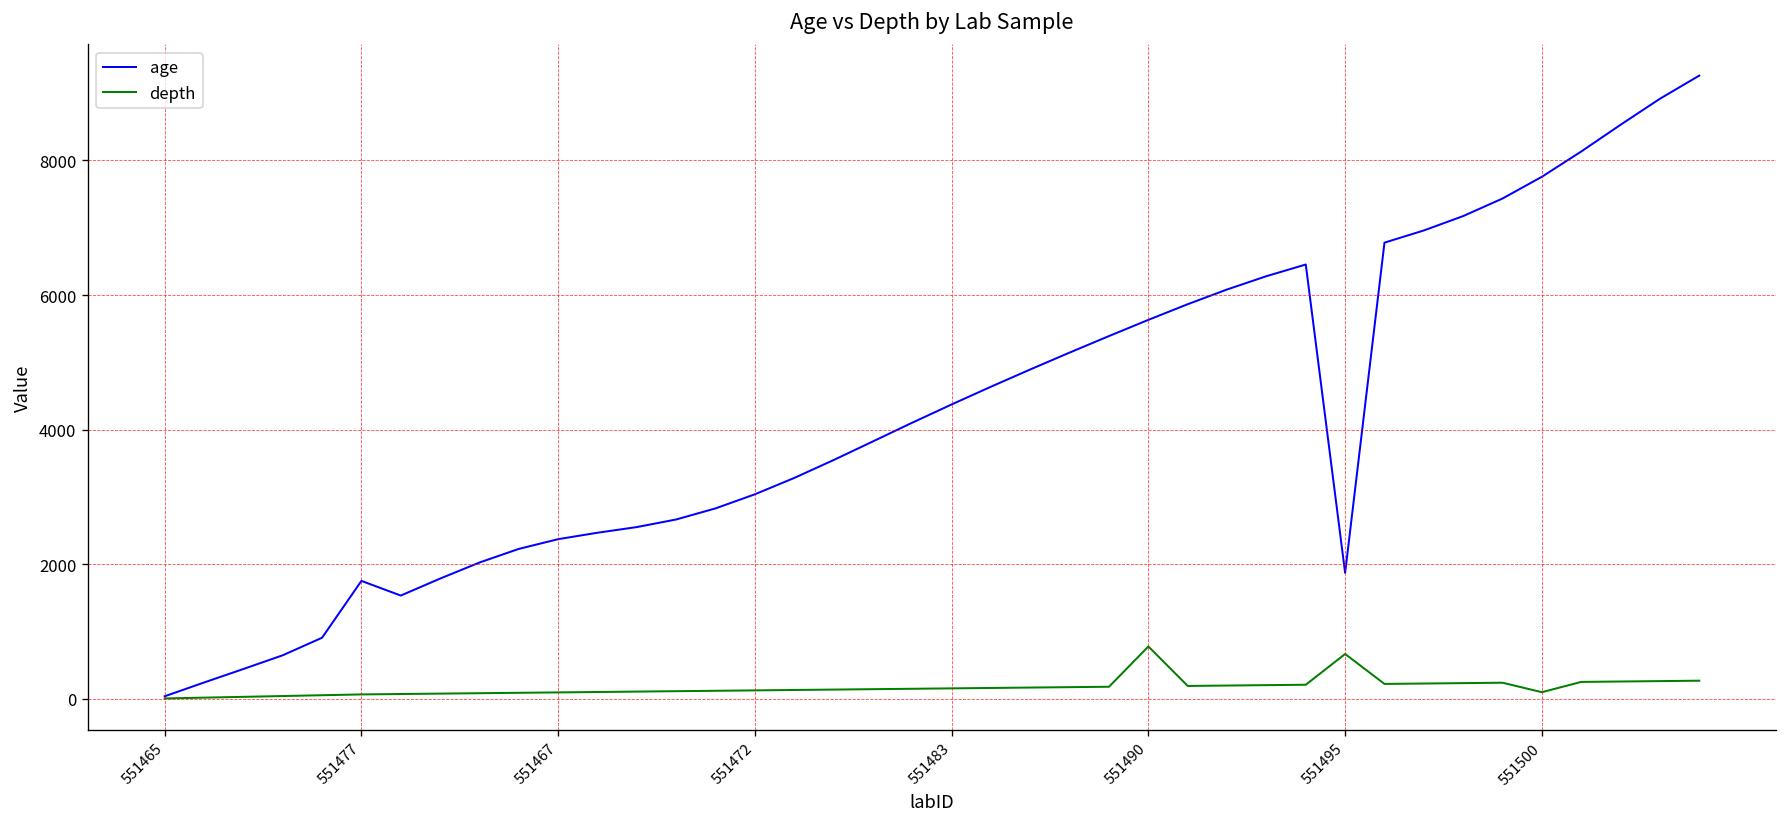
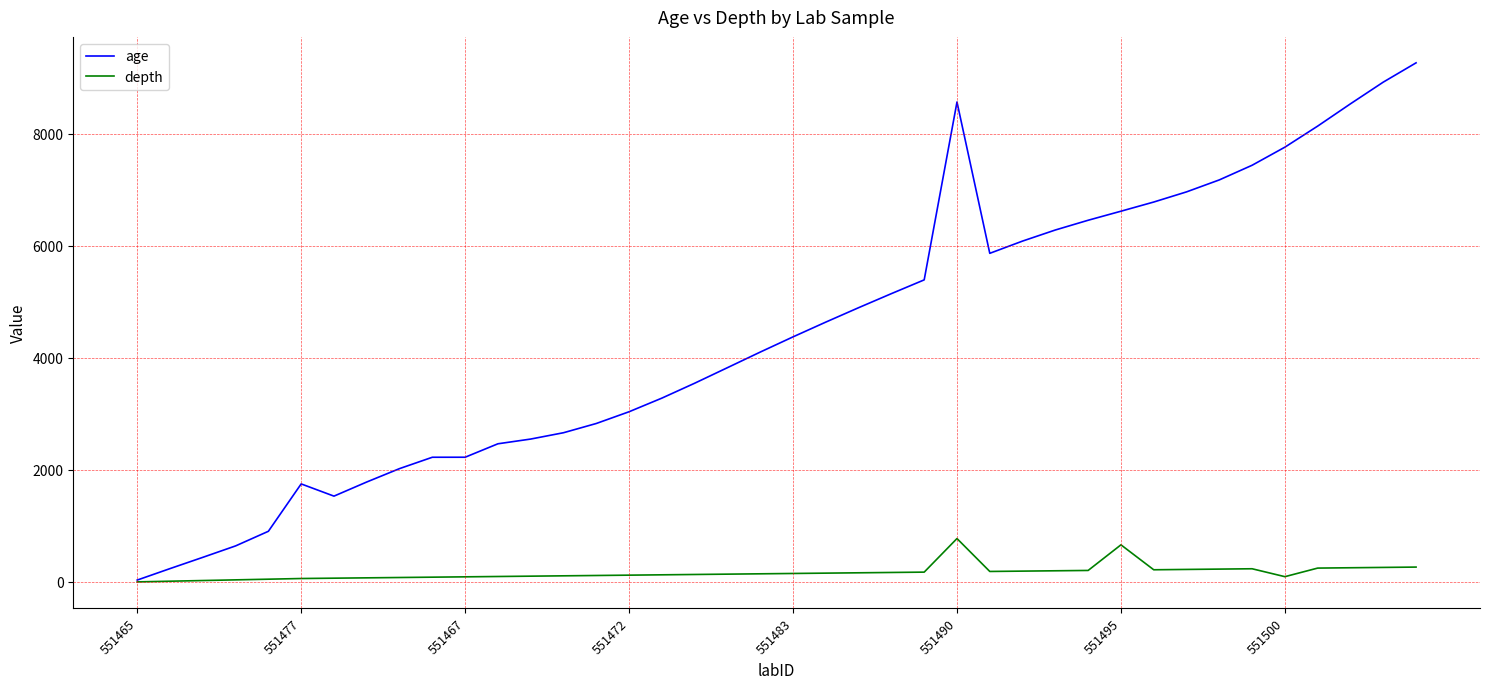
age, 551467: 2400 -> 2200
age, 551490: 5600 -> 8600
age, 551495: 1900 -> 6600
